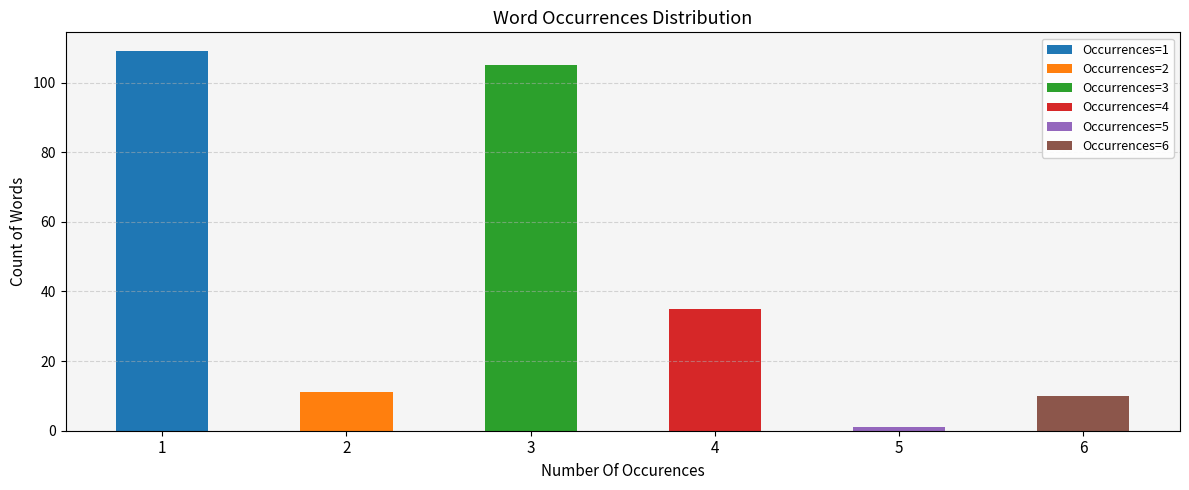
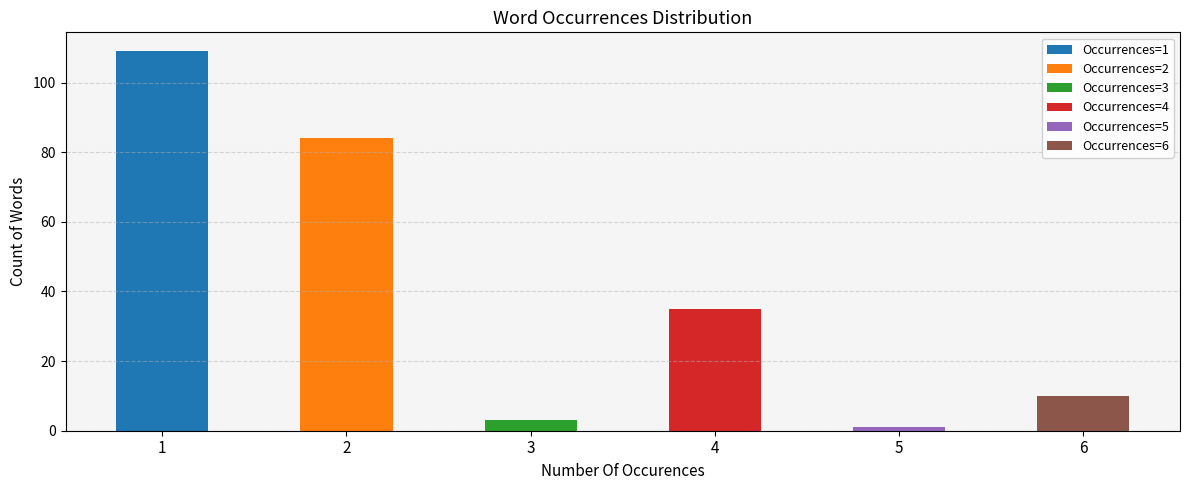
2: 11 -> 84
3: 105 -> 3
